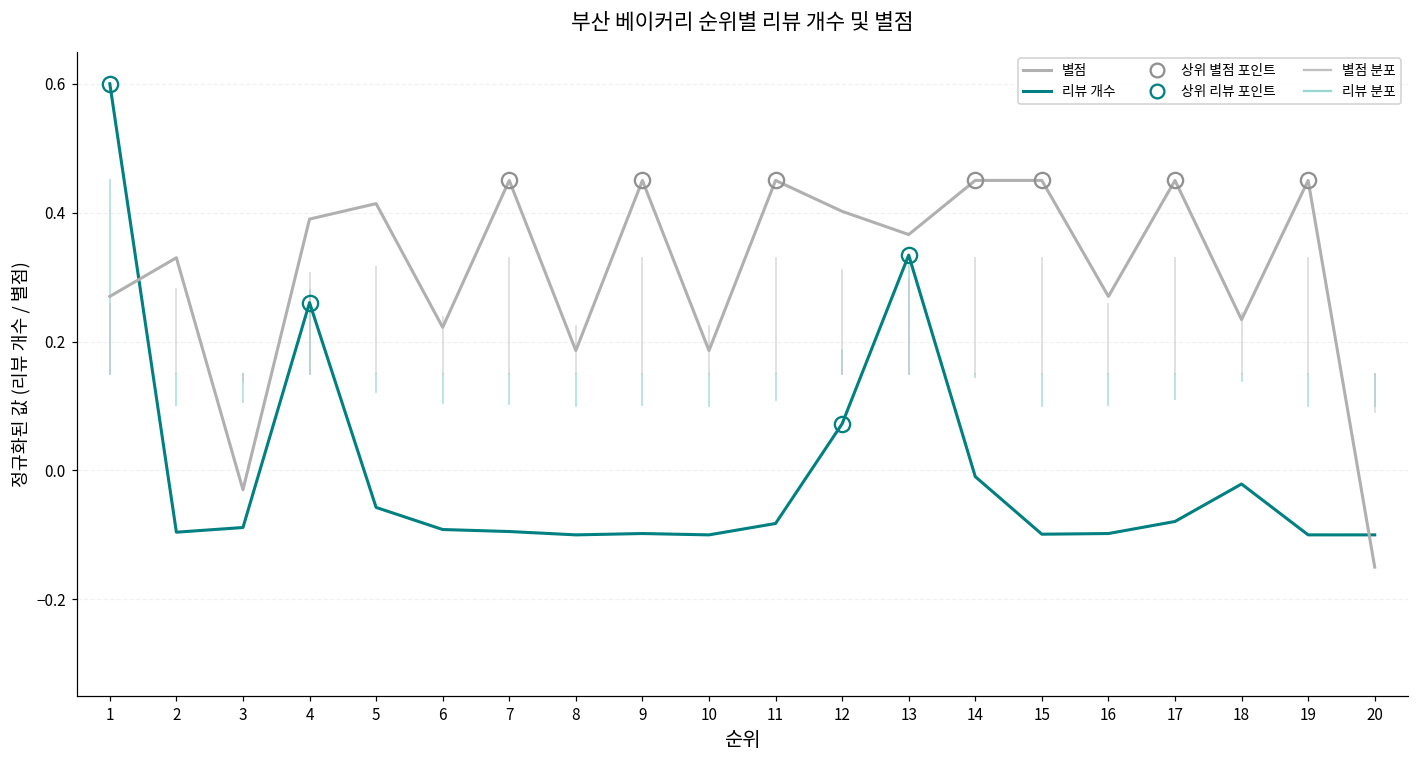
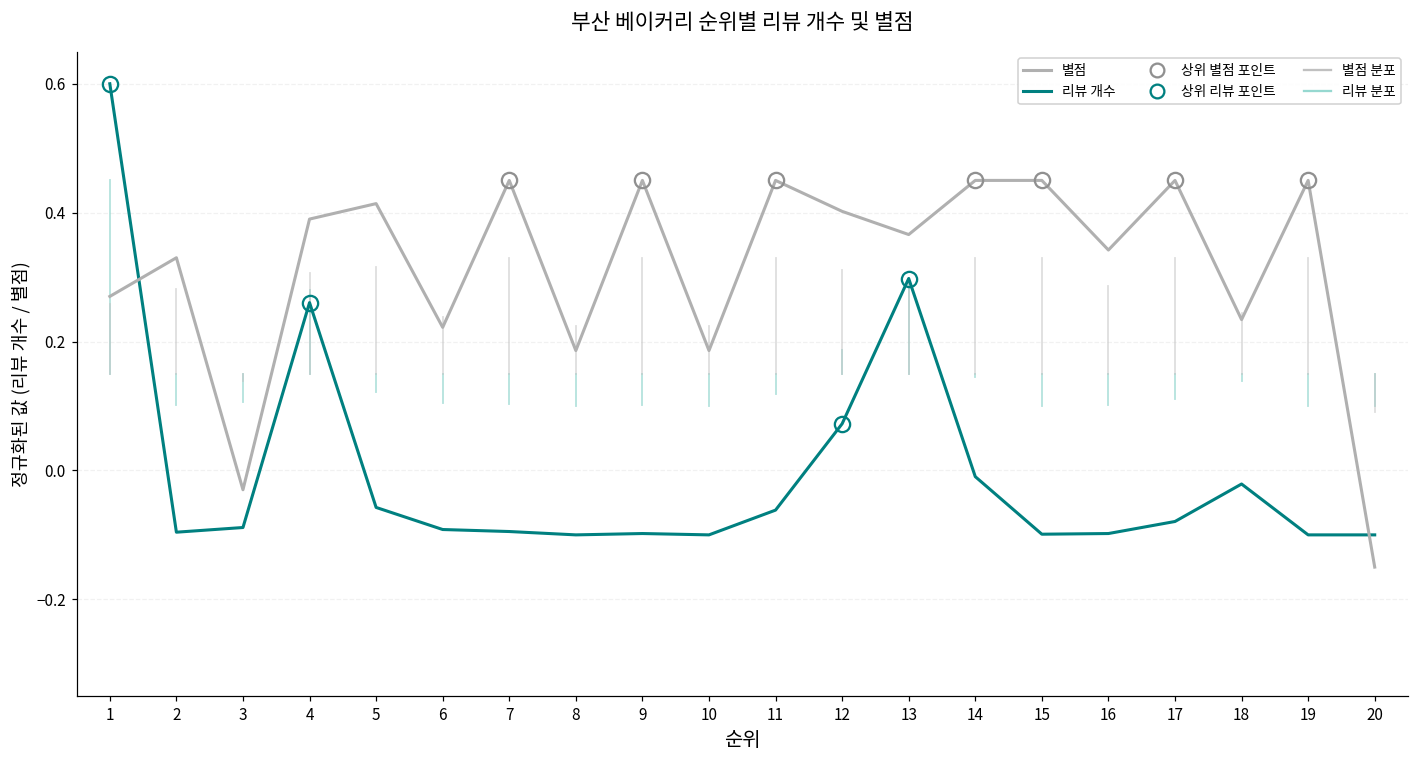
리뷰 개수, 11: -0.08 -> -0.06
리뷰 개수, 13: 0.33 -> 0.30
별점, 16: 0.27 -> 0.34
